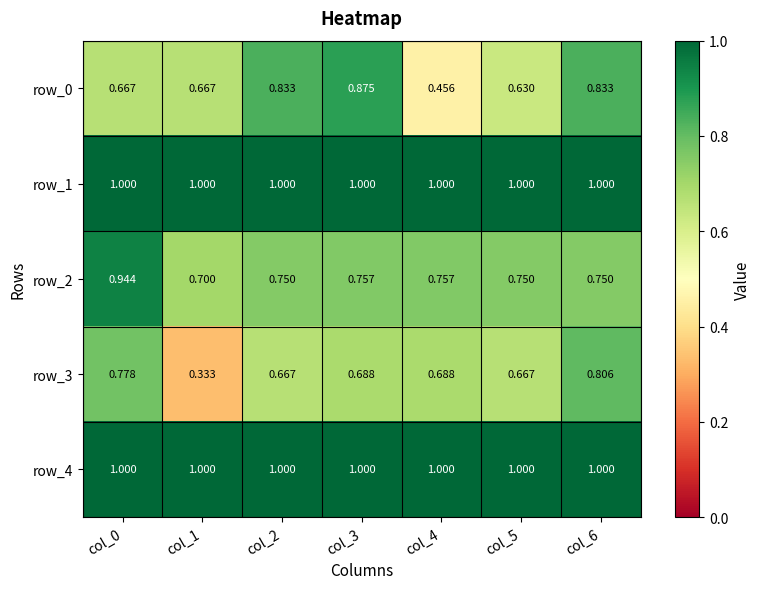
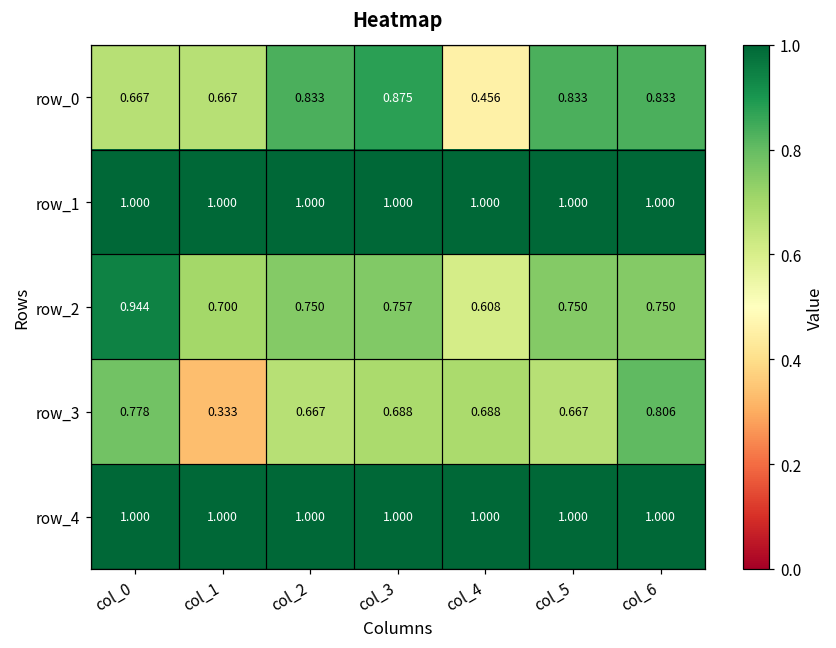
row_0, col_5: 0.630 -> 0.833
row_2, col_4: 0.757 -> 0.608
